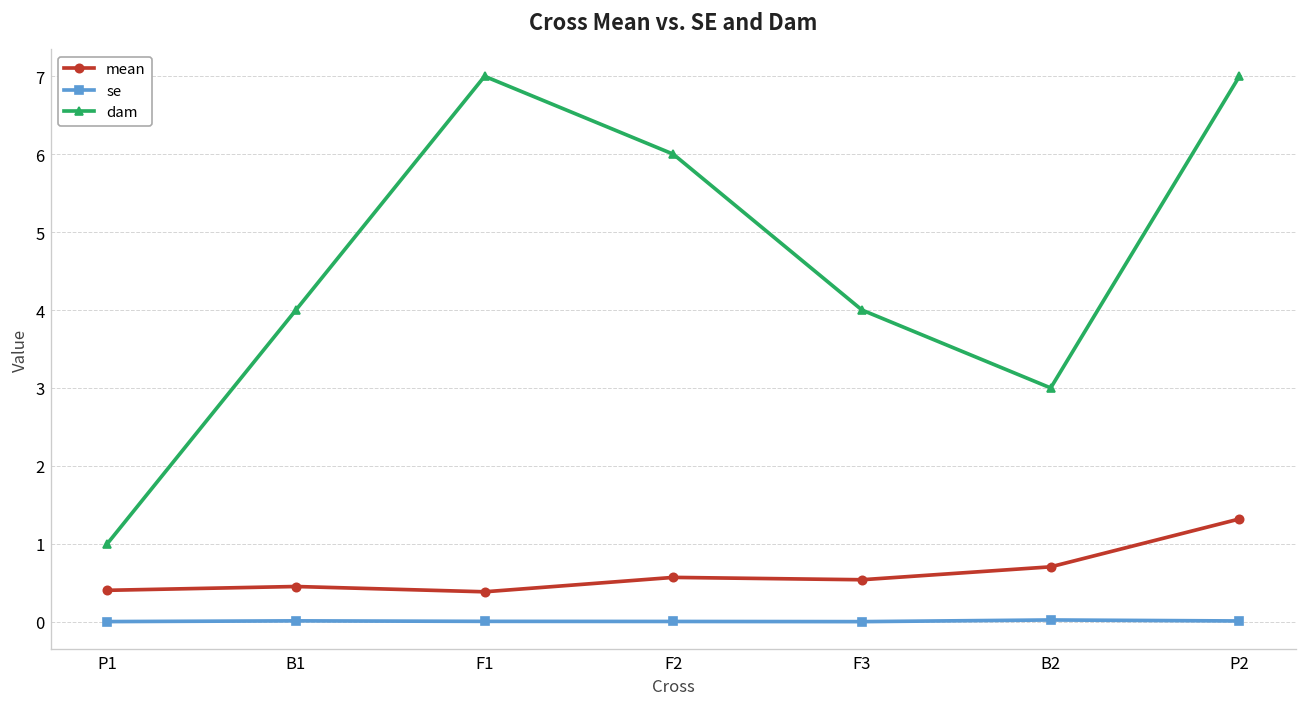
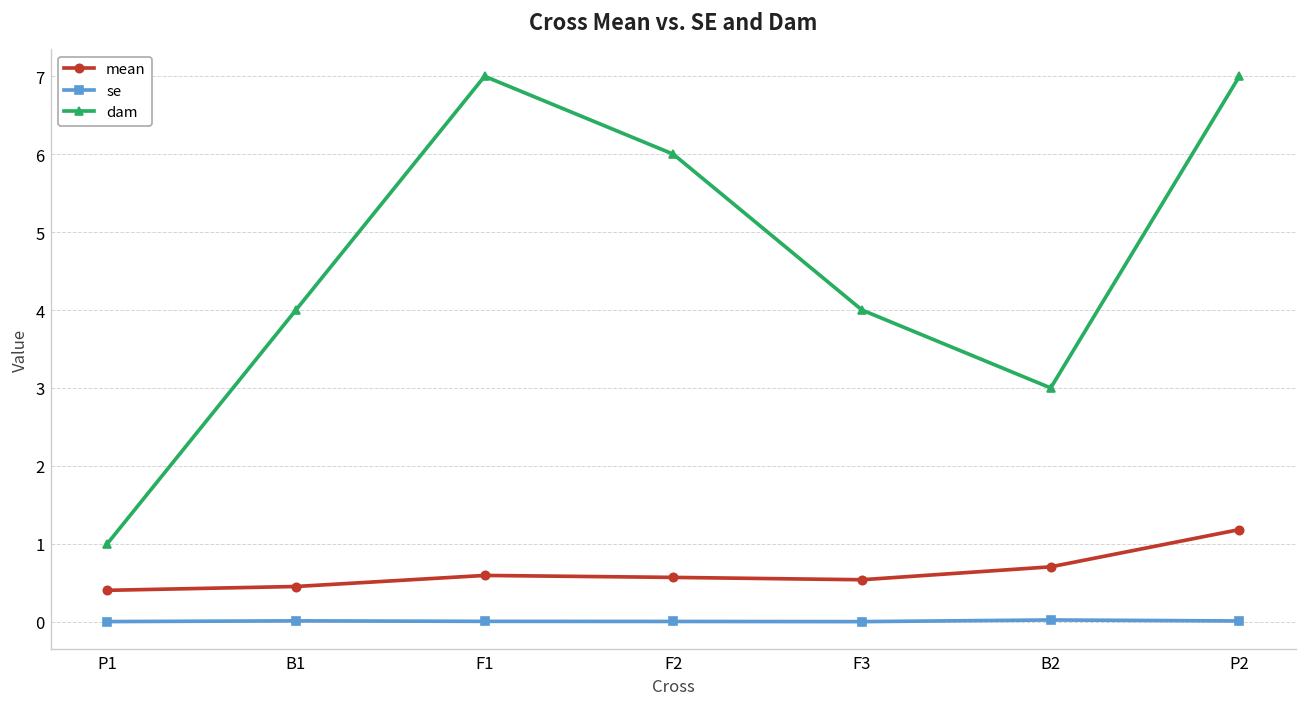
mean, F1: 0.4 -> 0.6
mean, P2: 1.3 -> 1.2
